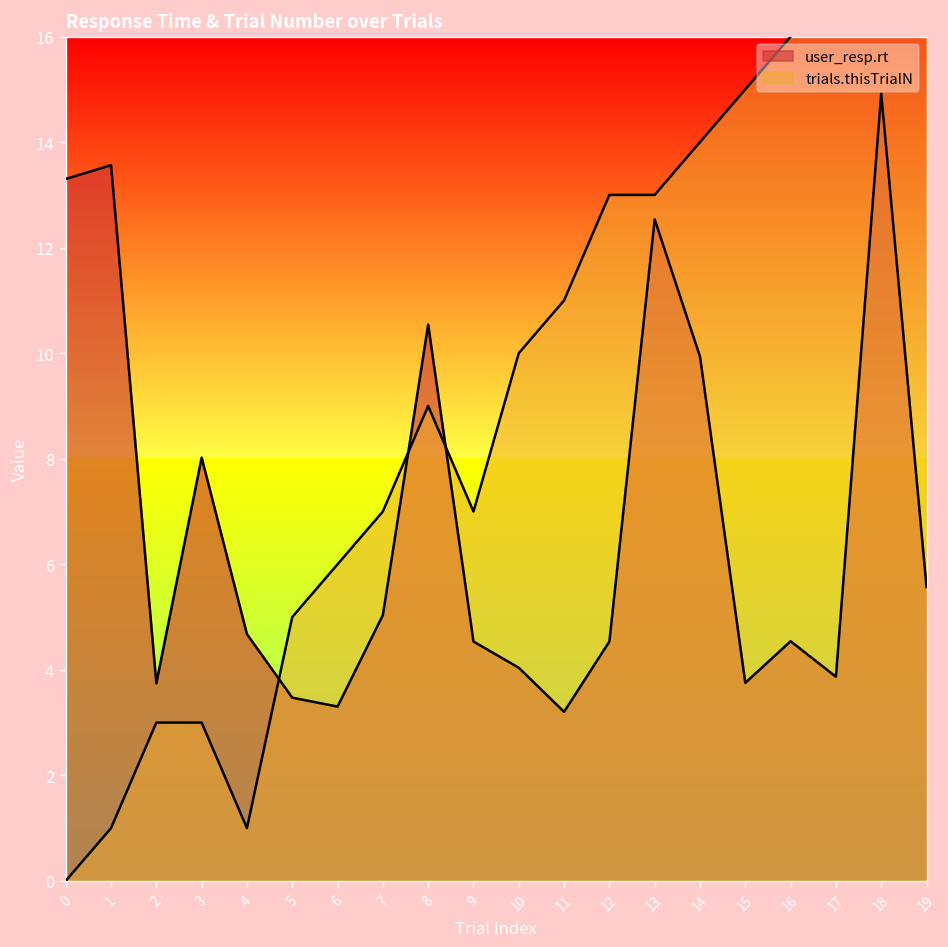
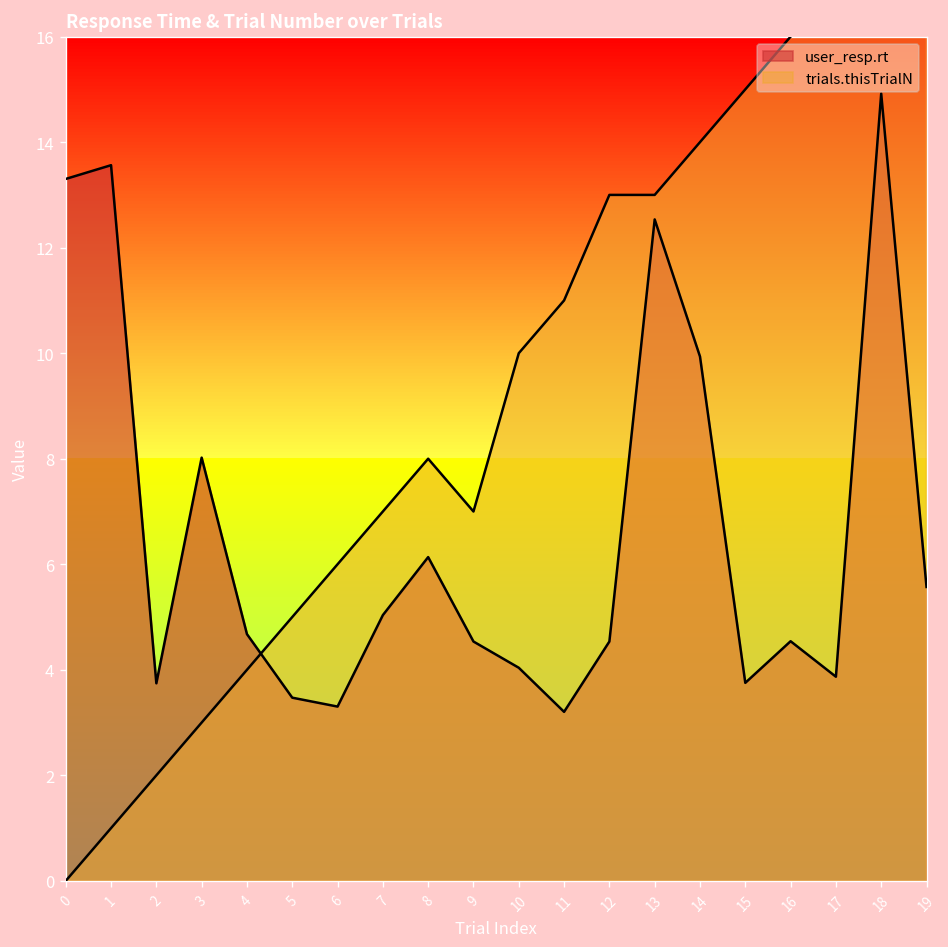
trials.thisTrialN, 2: 3 -> 2
trials.thisTrialN, 4: 1 -> 4
user_resp.rt, 8: 10.5 -> 6.1
trials.thisTrialN, 8: 9 -> 8
